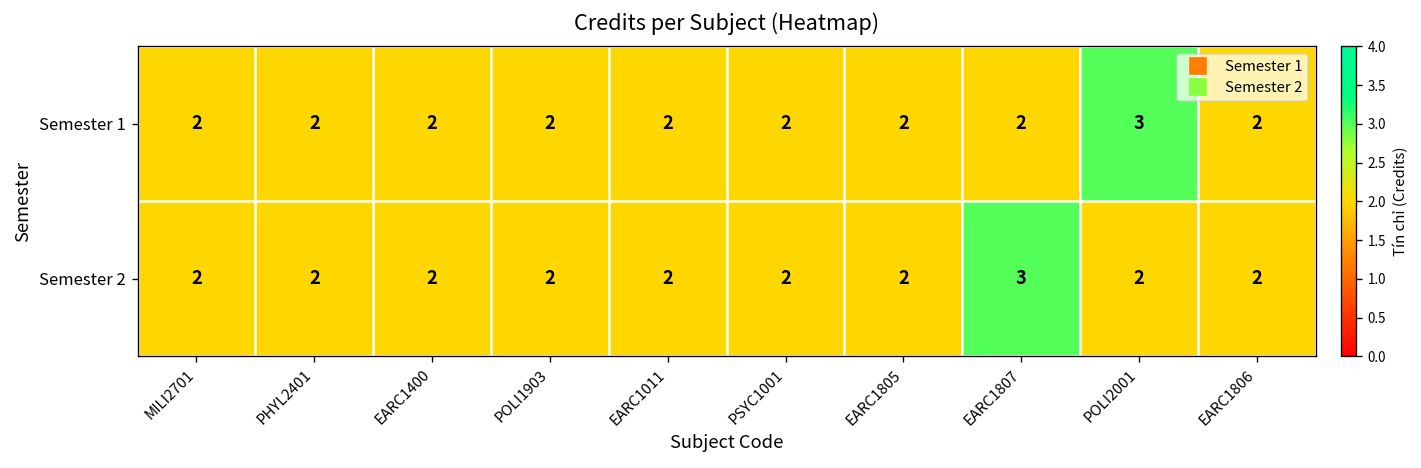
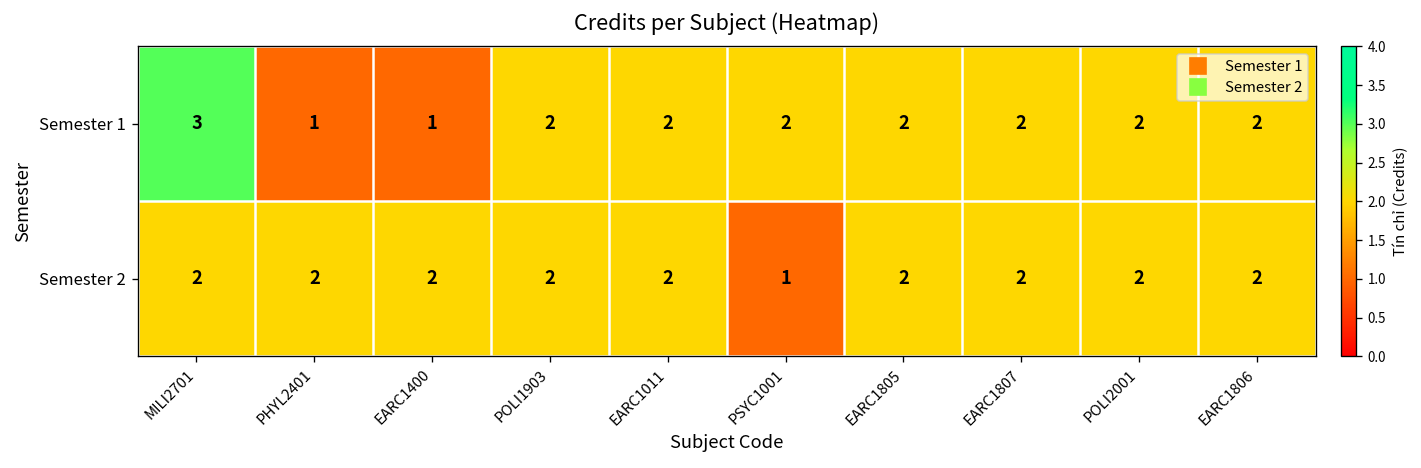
Semester 1, MILI2701: 2 -> 3
Semester 1, PHYL2401: 2 -> 1
Semester 1, EARC1400: 2 -> 1
Semester 1, POLI2001: 3 -> 2
Semester 2, PSYC1001: 2 -> 1
Semester 2, EARC1807: 3 -> 2
